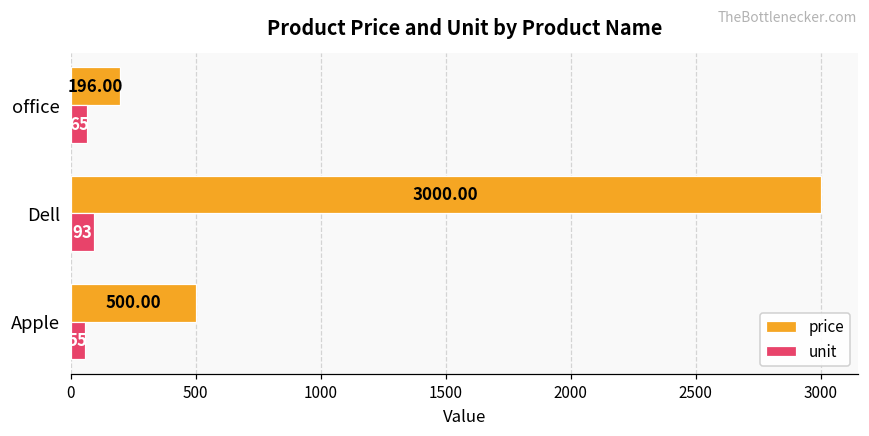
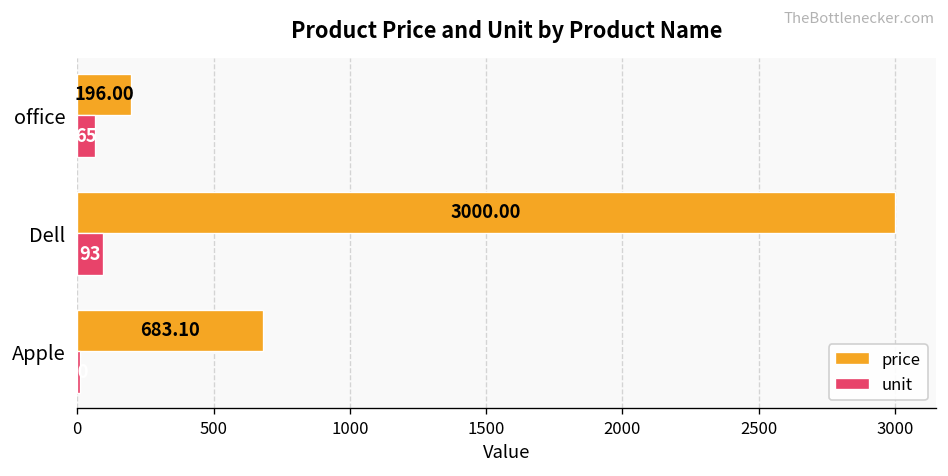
price, Apple: 500.00 -> 683.10
unit, Apple: 60 -> 10
